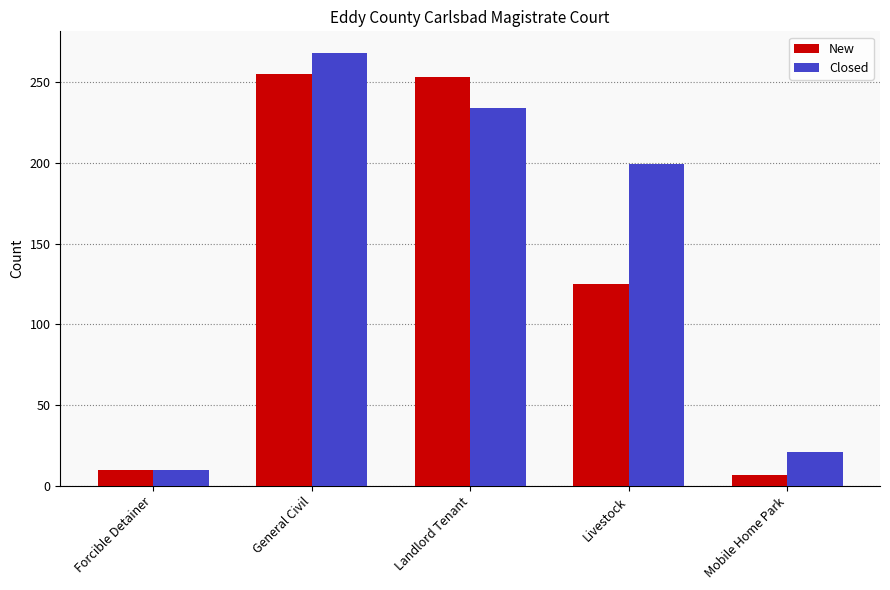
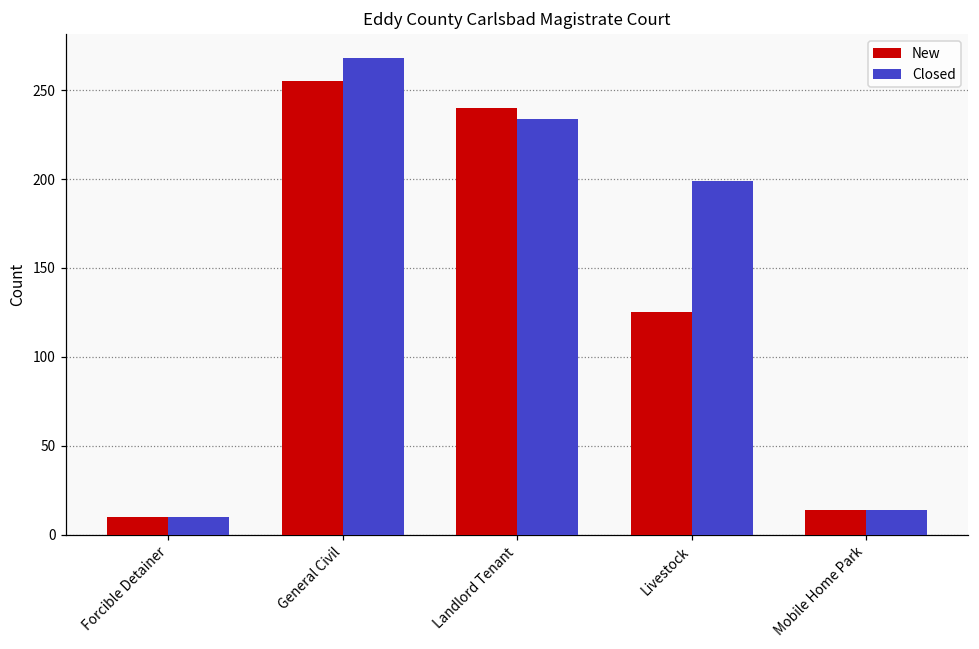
New, Landlord Tenant: 253 -> 240
New, Mobile Home Park: 7 -> 14
Closed, Mobile Home Park: 21 -> 14
